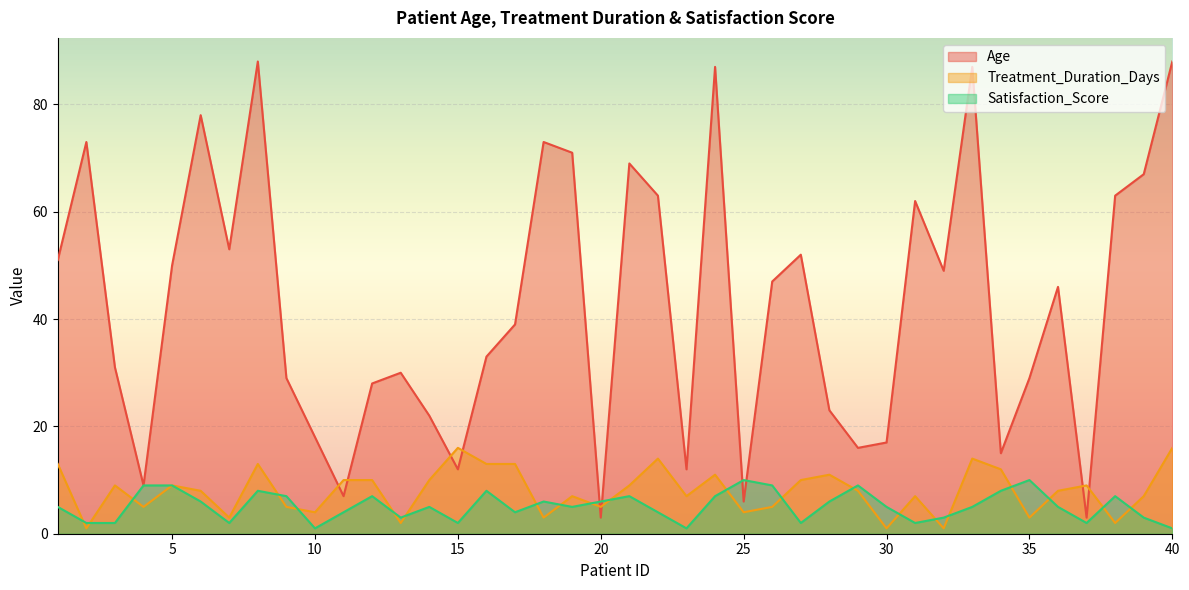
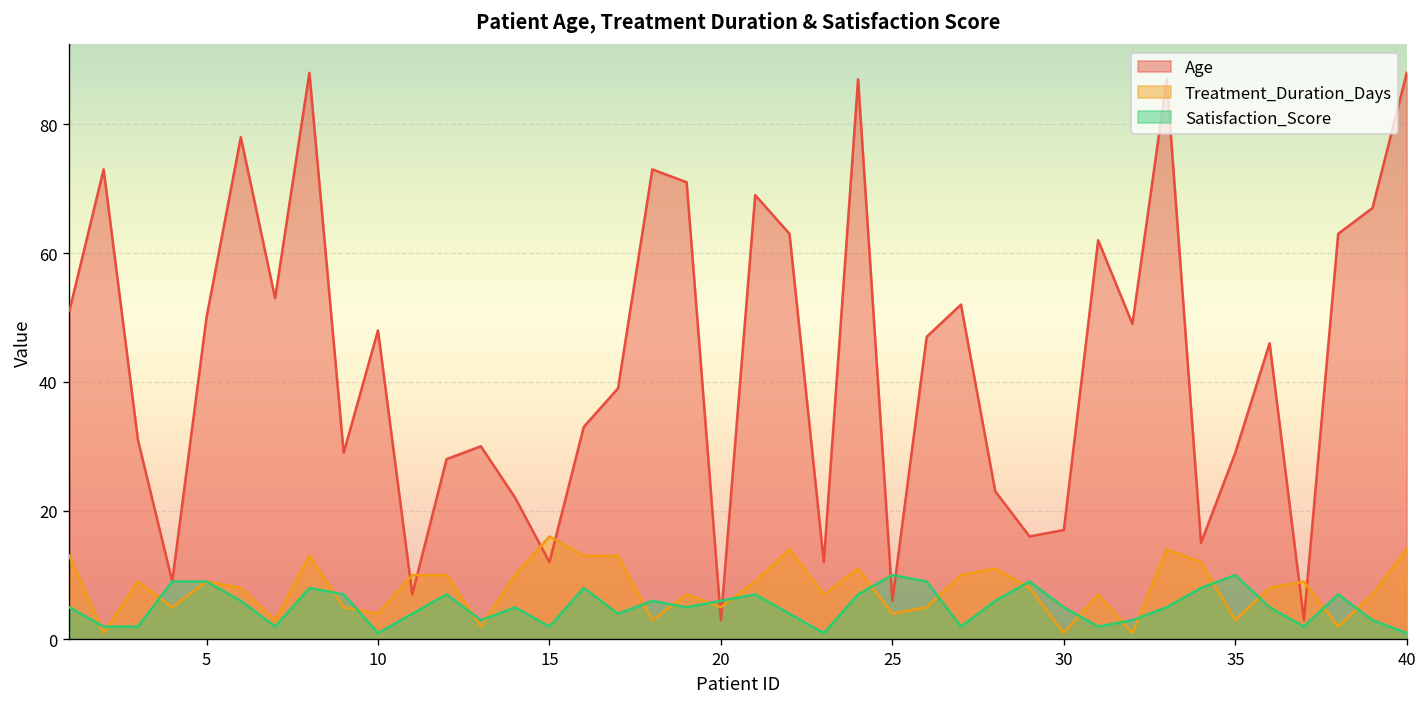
Age, 10: 18 -> 48
Treatment_Duration_Days, 40: 16 -> 14
